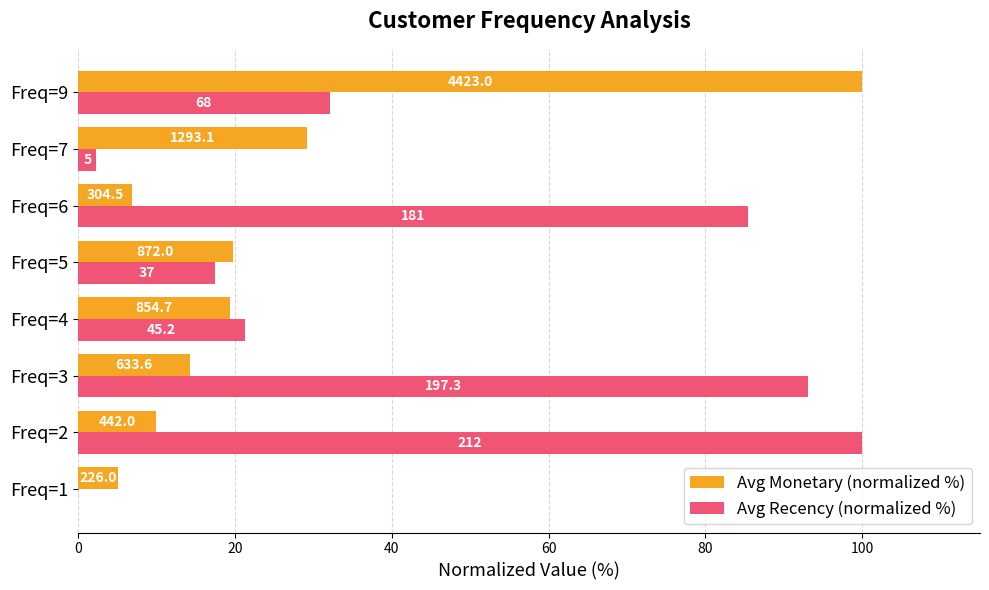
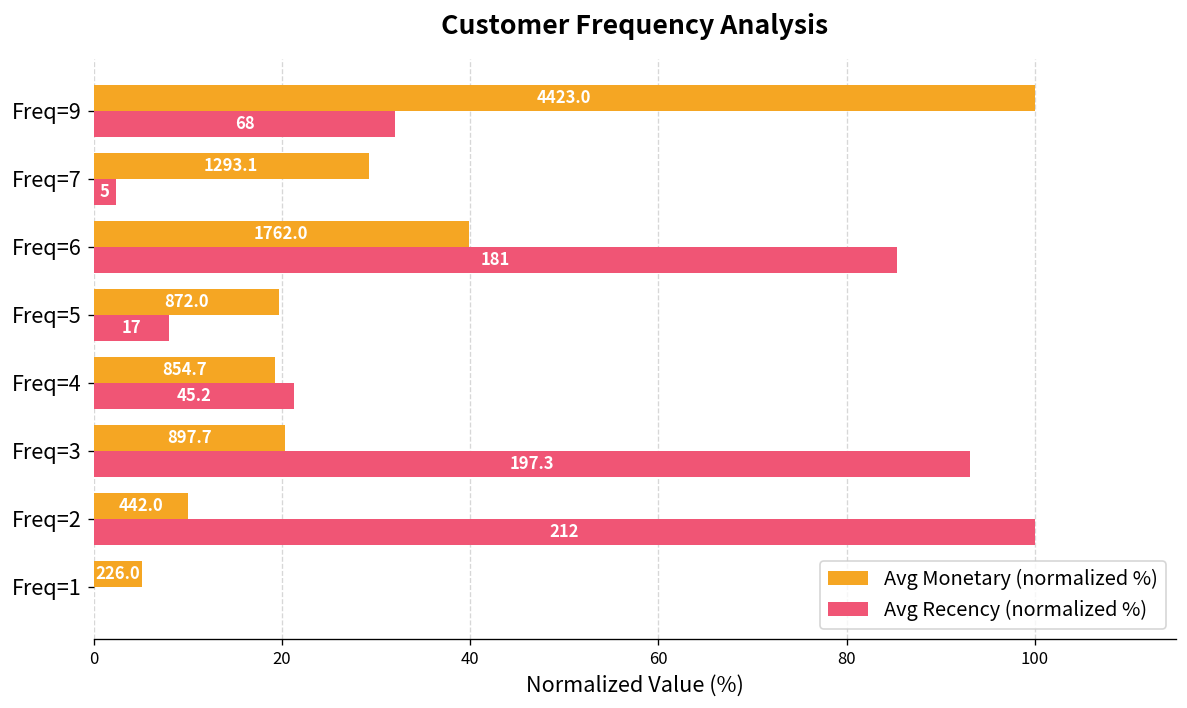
Avg Monetary (normalized %), Freq=6: 304.5 -> 1762.0
Avg Recency (normalized %), Freq=5: 37 -> 17
Avg Monetary (normalized %), Freq=3: 633.6 -> 897.7
